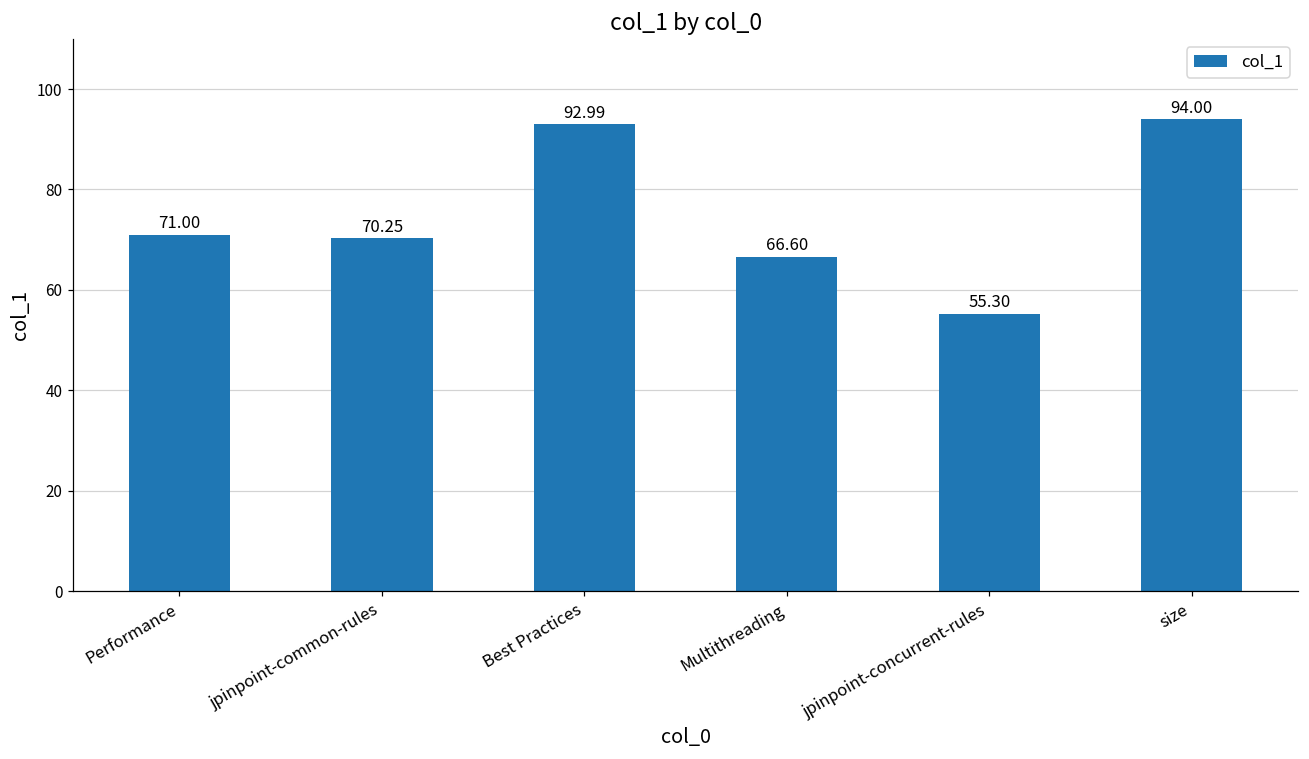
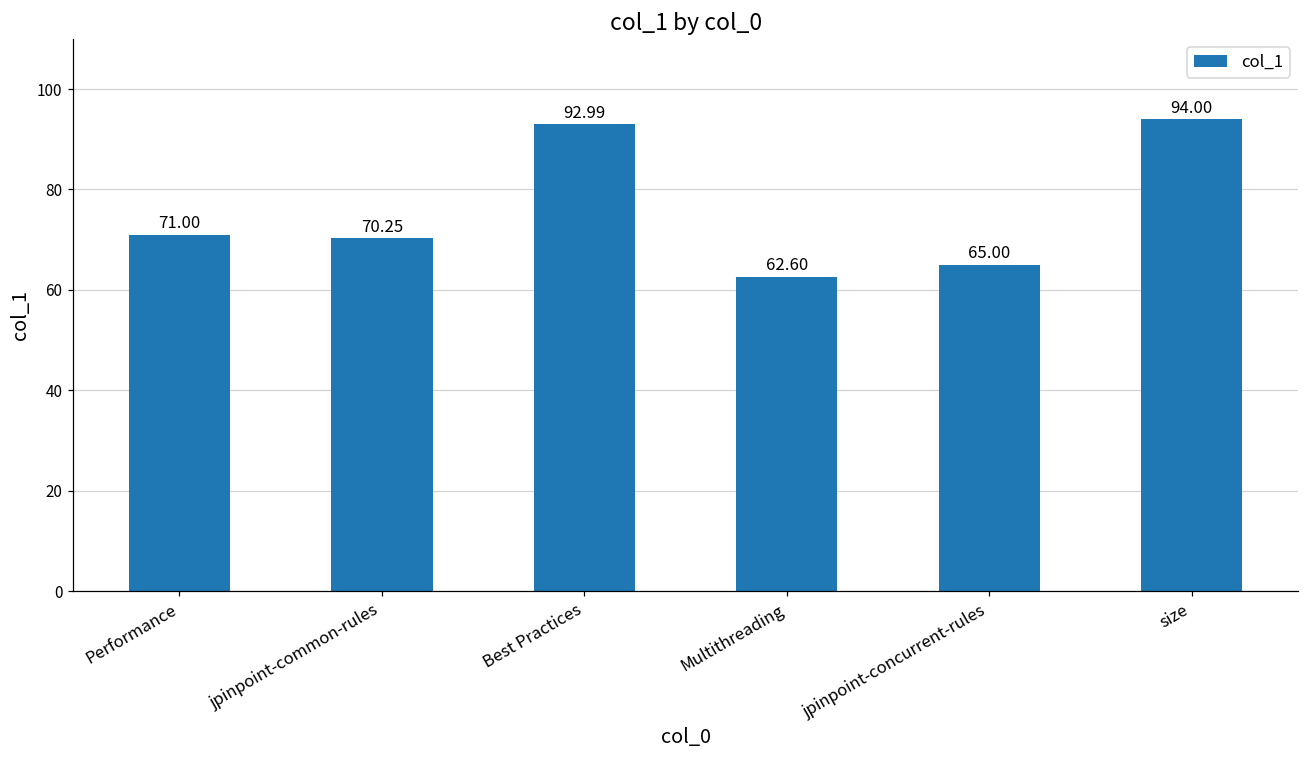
Multithreading: 66.60 -> 62.60
jpinpoint-concurrent-rules: 55.30 -> 65.00
